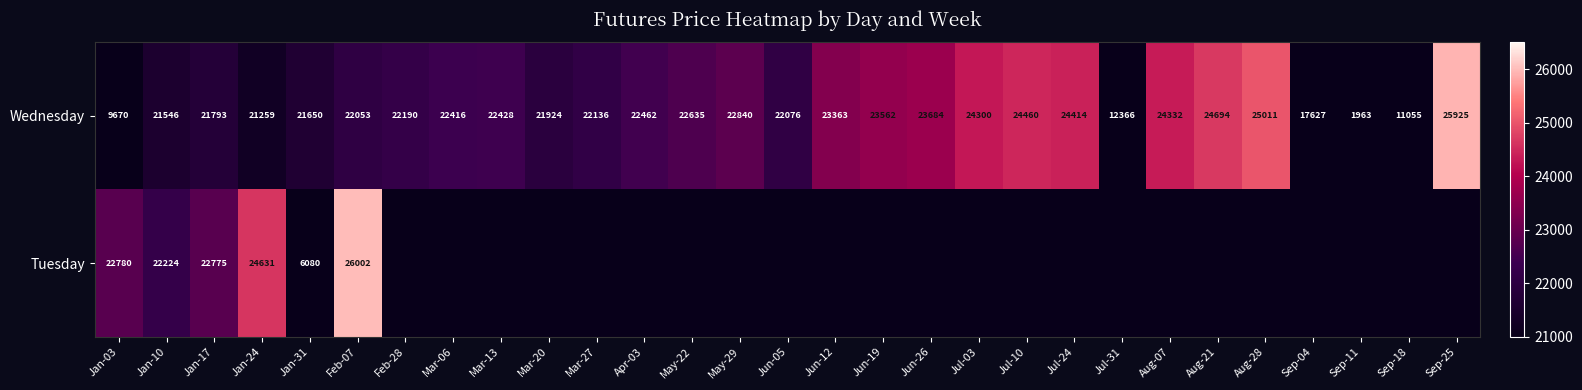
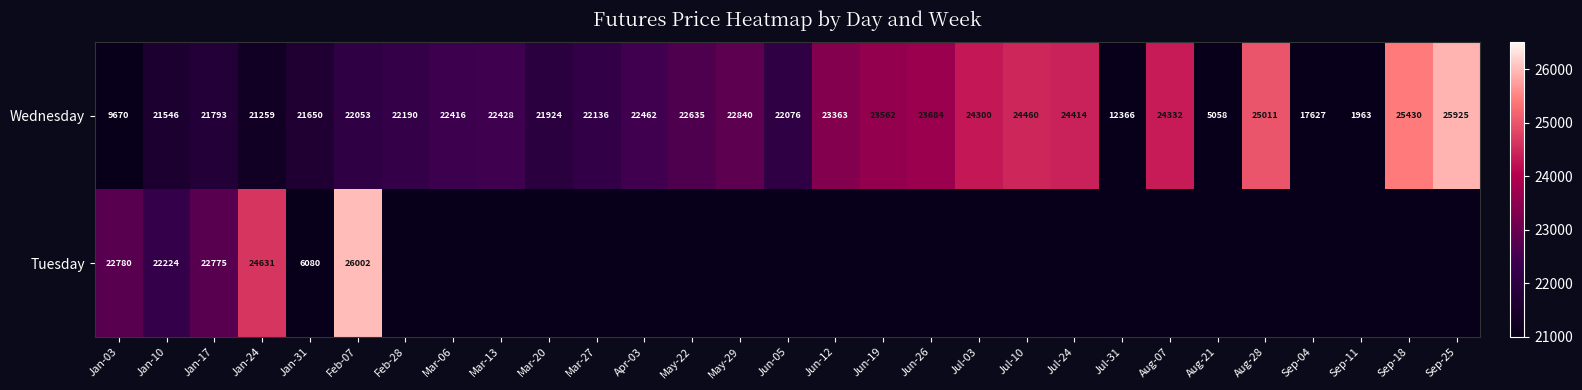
Wednesday, Aug-21: 24694 -> 5058
Wednesday, Sep-18: 11055 -> 25430
